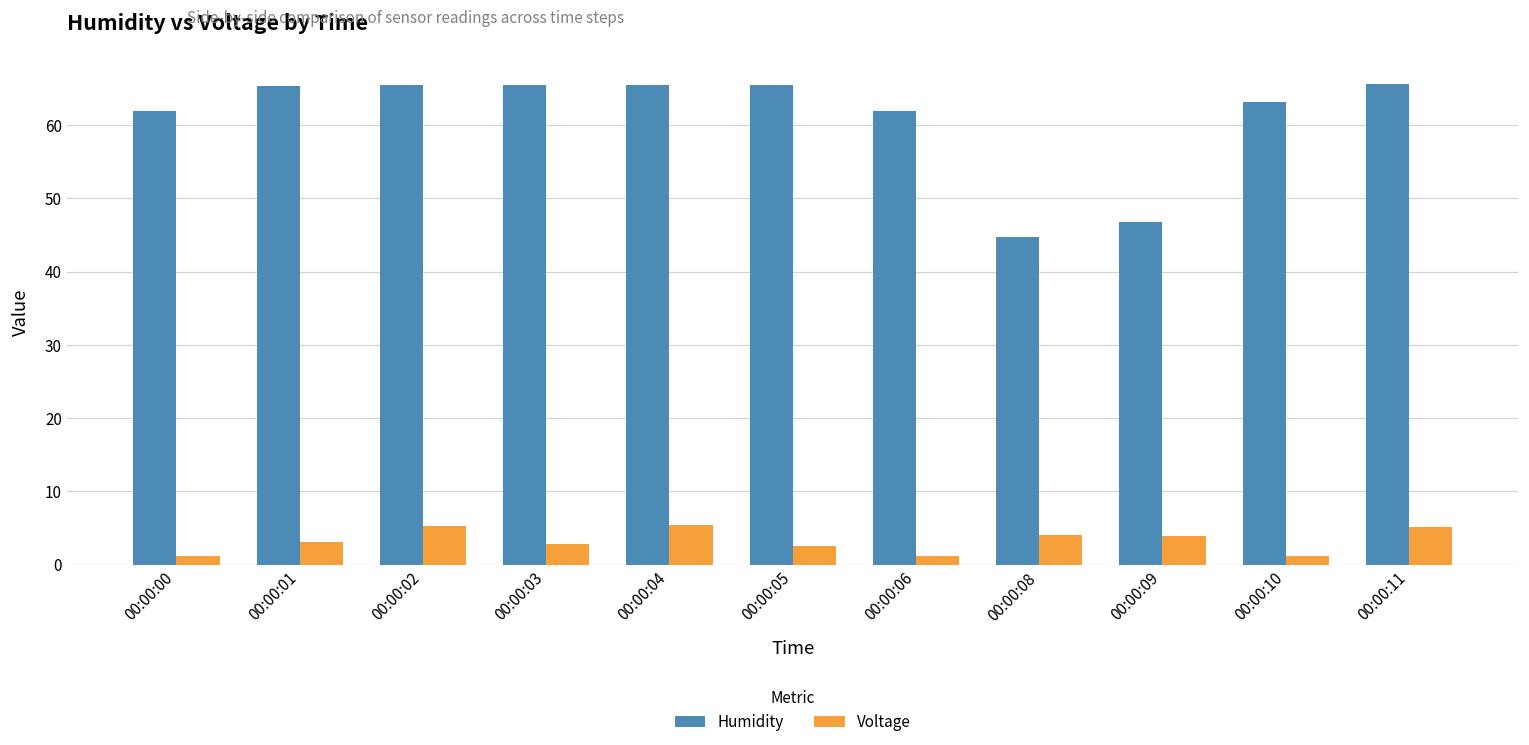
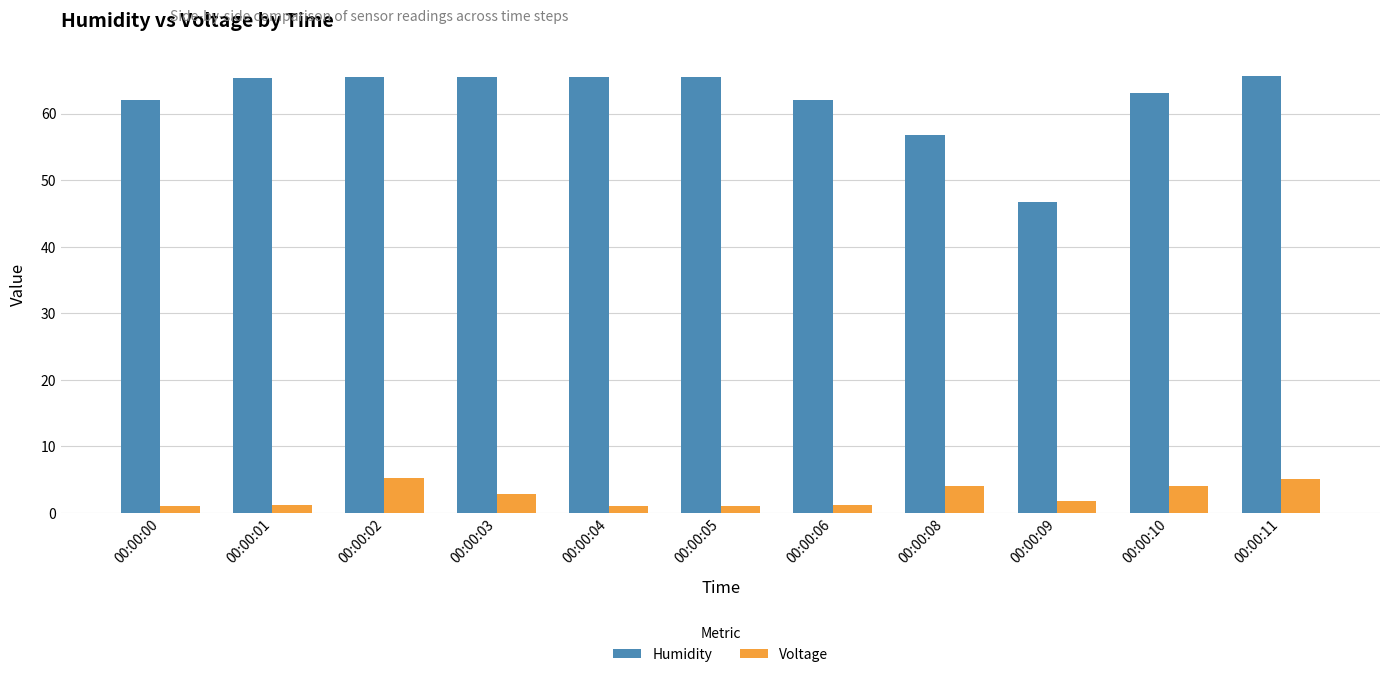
Voltage, 00:00:01: 3 -> 1
Voltage, 00:00:04: 5 -> 1
Voltage, 00:00:05: 3 -> 1
Humidity, 00:00:08: 45 -> 57
Voltage, 00:00:09: 4 -> 2
Voltage, 00:00:10: 1 -> 4
